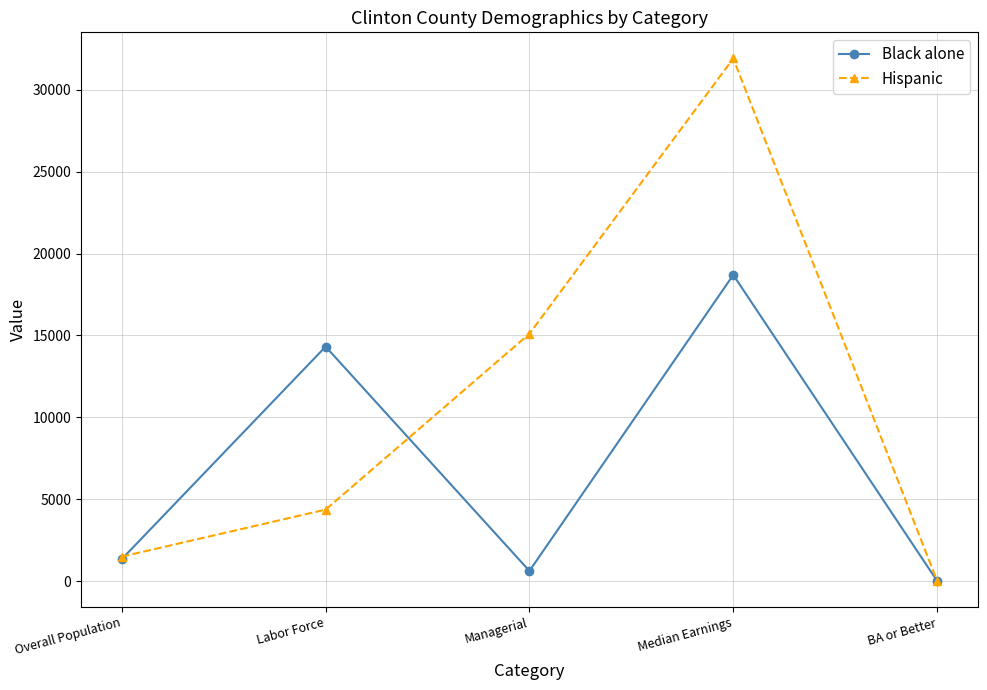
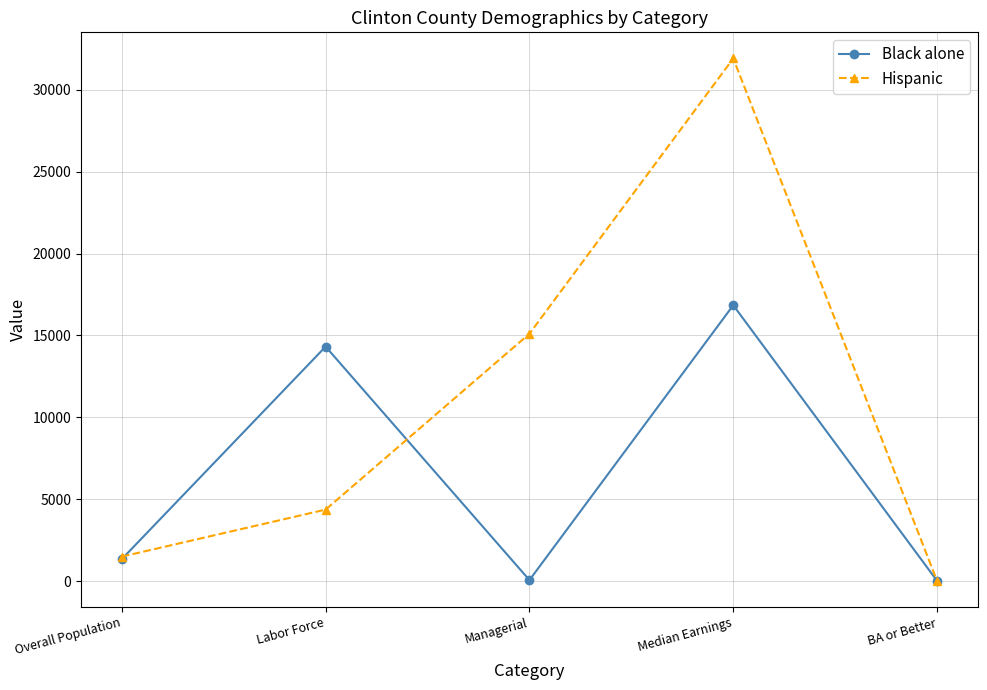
Black alone, Managerial: 600 -> 100
Black alone, Median Earnings: 18700 -> 16800
